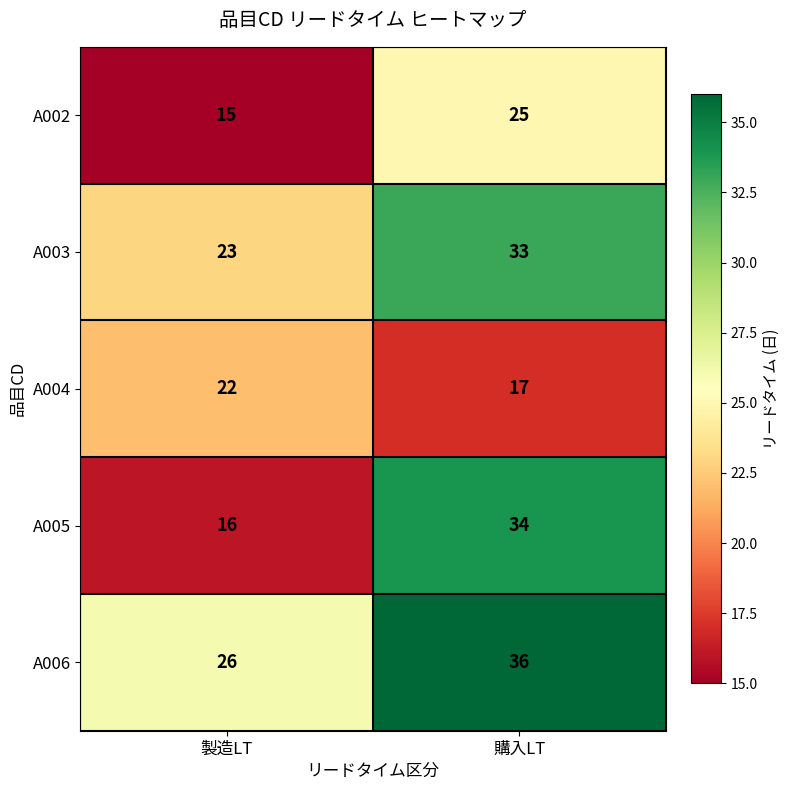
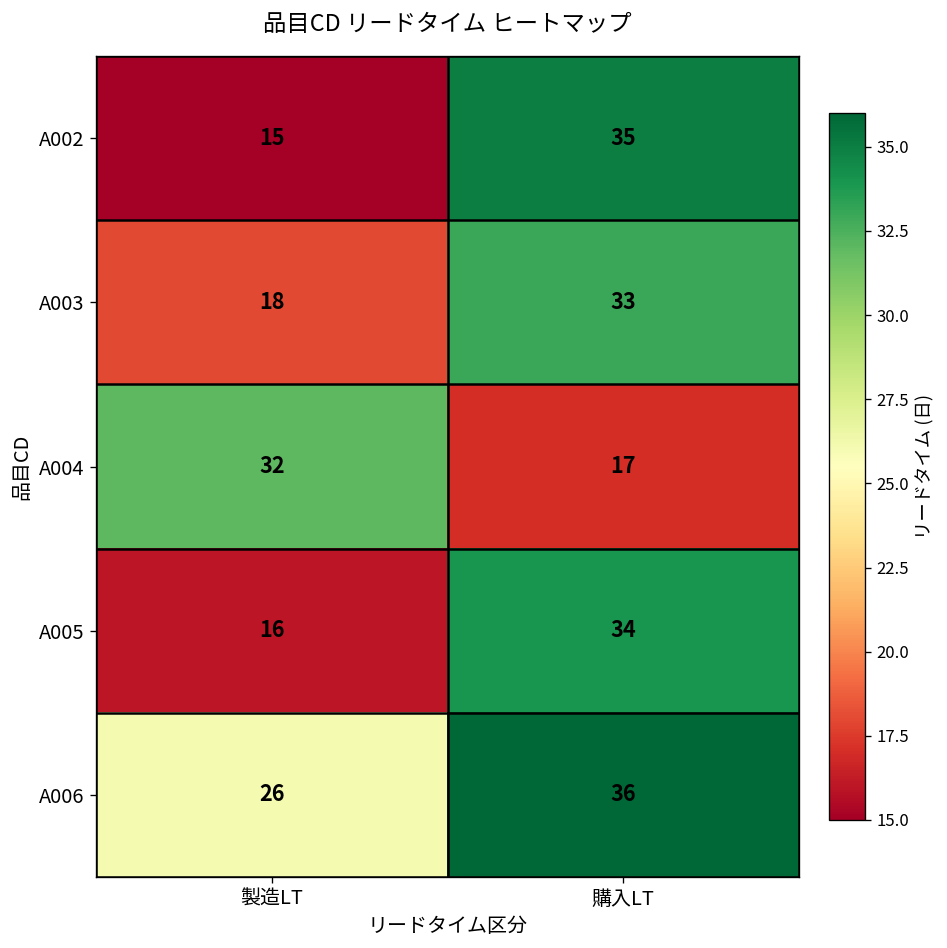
A002, 購入LT: 25 -> 35
A003, 製造LT: 23 -> 18
A004, 製造LT: 22 -> 32
